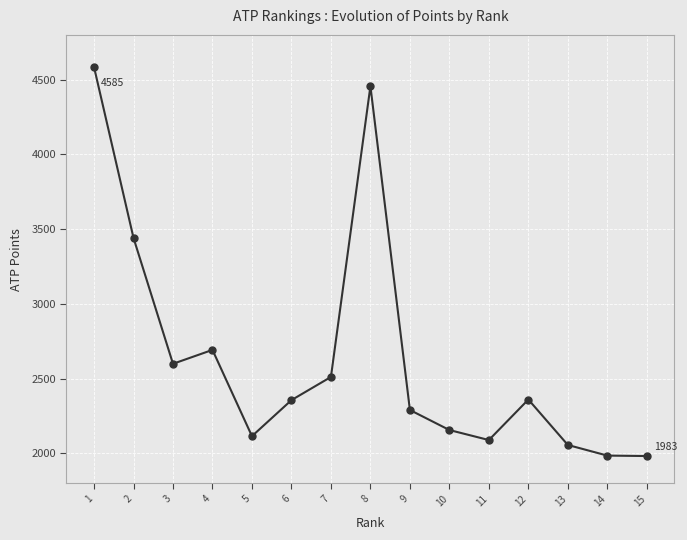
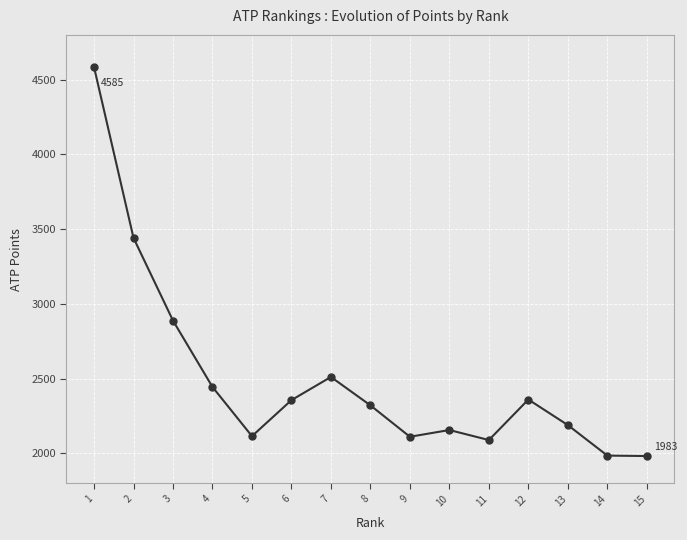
3: 2600 -> 2890
4: 2690 -> 2450
8: 4460 -> 2320
9: 2290 -> 2110
13: 2060 -> 2190
